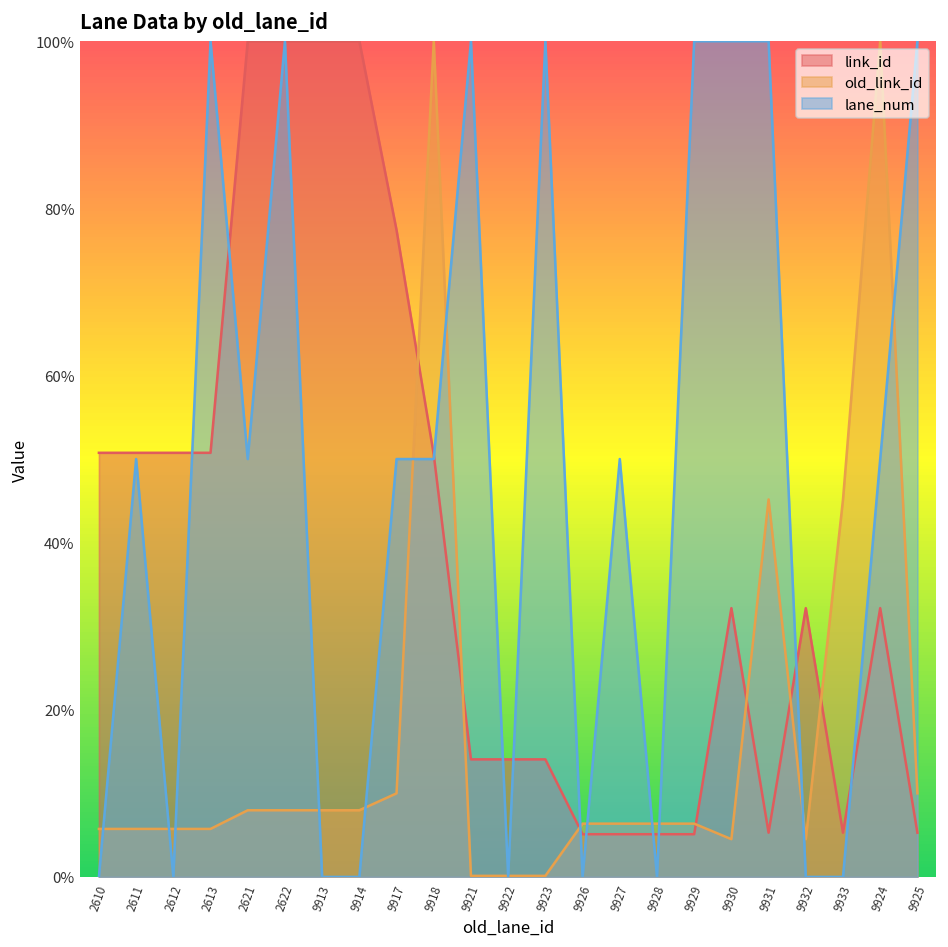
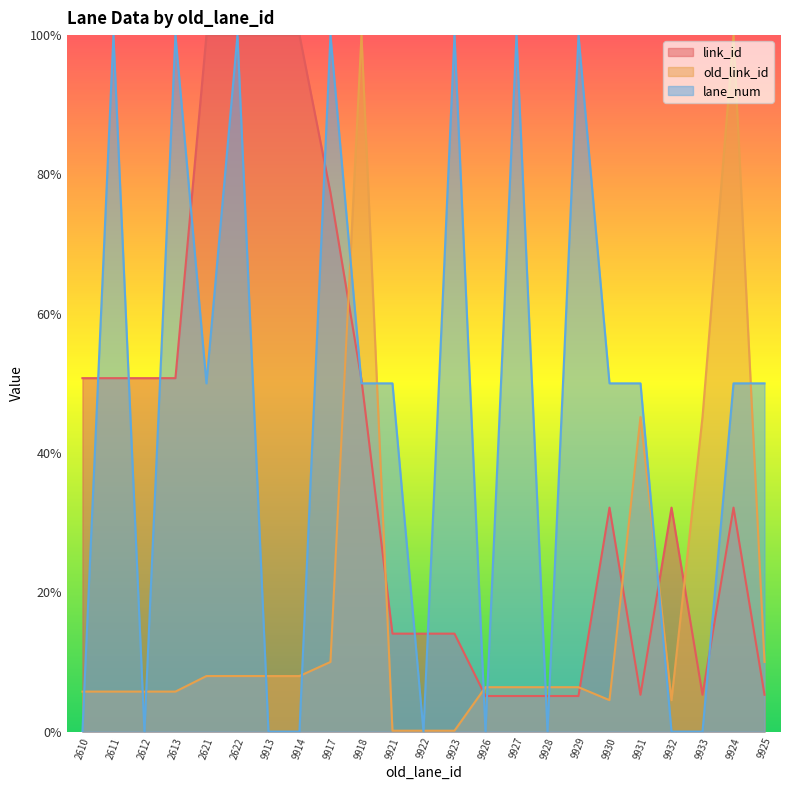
lane_num, 2611: 50% -> 100%
lane_num, 9917: 50% -> 100%
lane_num, 9921: 100% -> 50%
lane_num, 9927: 50% -> 100%
lane_num, 9930: 100% -> 50%
lane_num, 9931: 100% -> 50%
lane_num, 9925: 100% -> 50%
